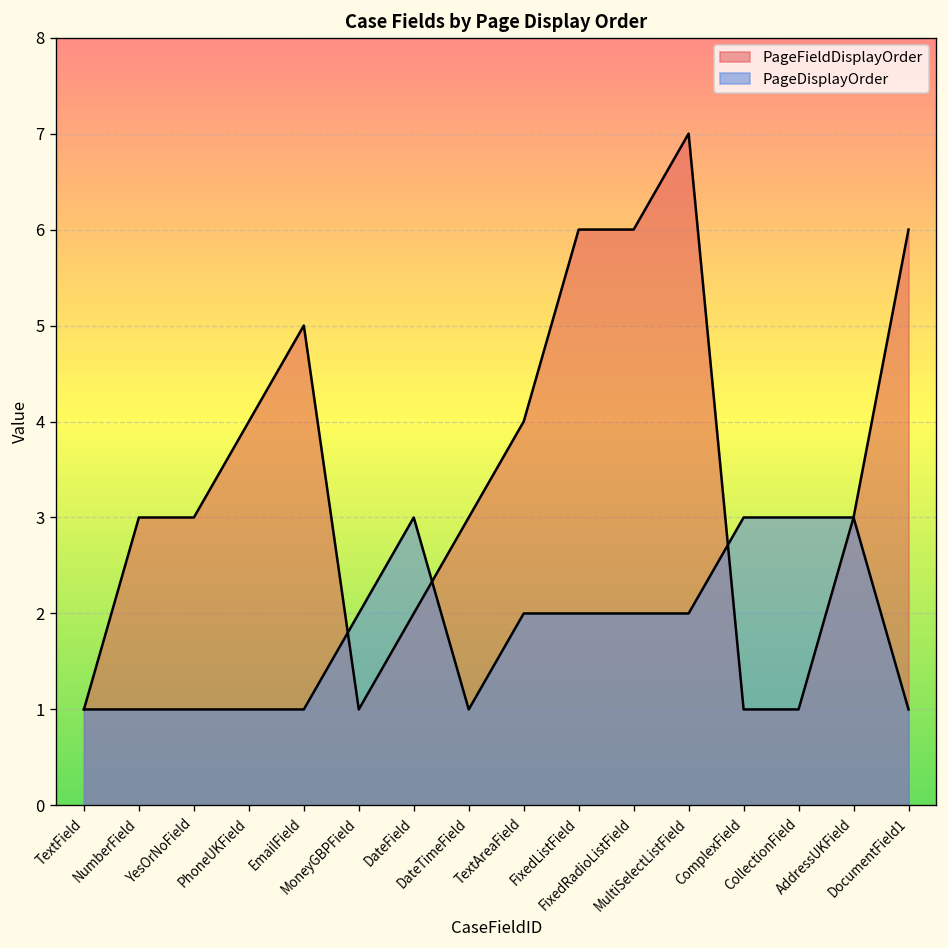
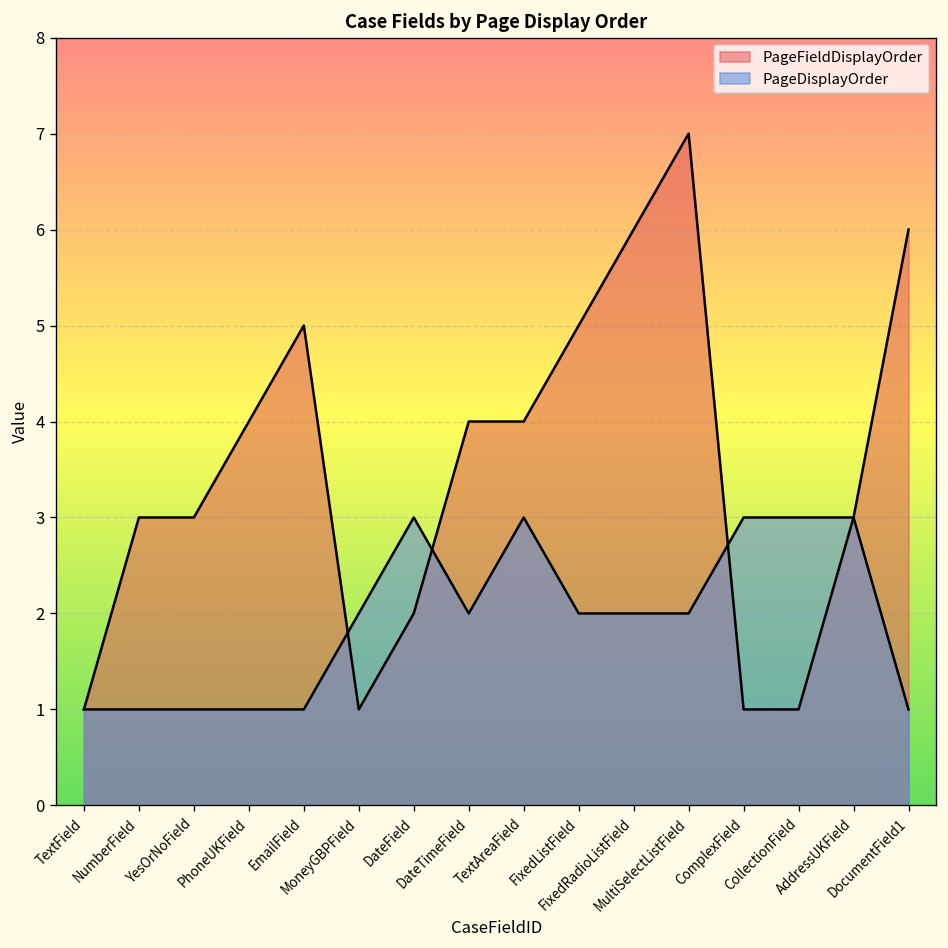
PageFieldDisplayOrder, DateTimeField: 3 -> 4
PageDisplayOrder, DateTimeField: 1 -> 2
PageDisplayOrder, TextAreaField: 2 -> 3
PageFieldDisplayOrder, FixedListField: 6 -> 5
